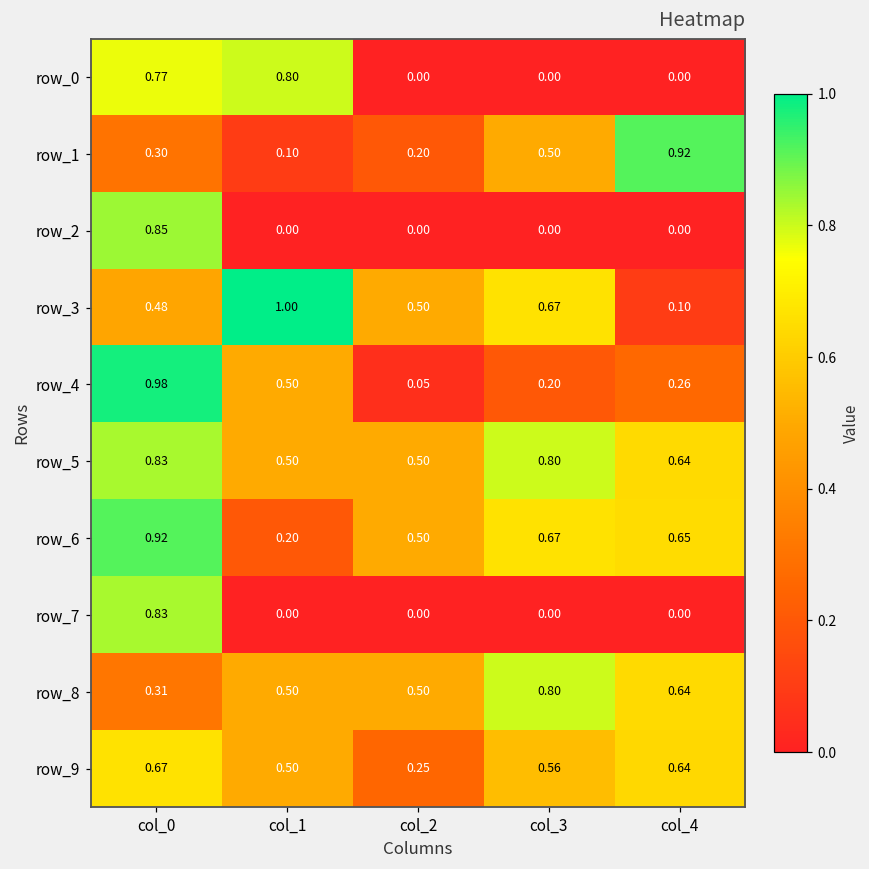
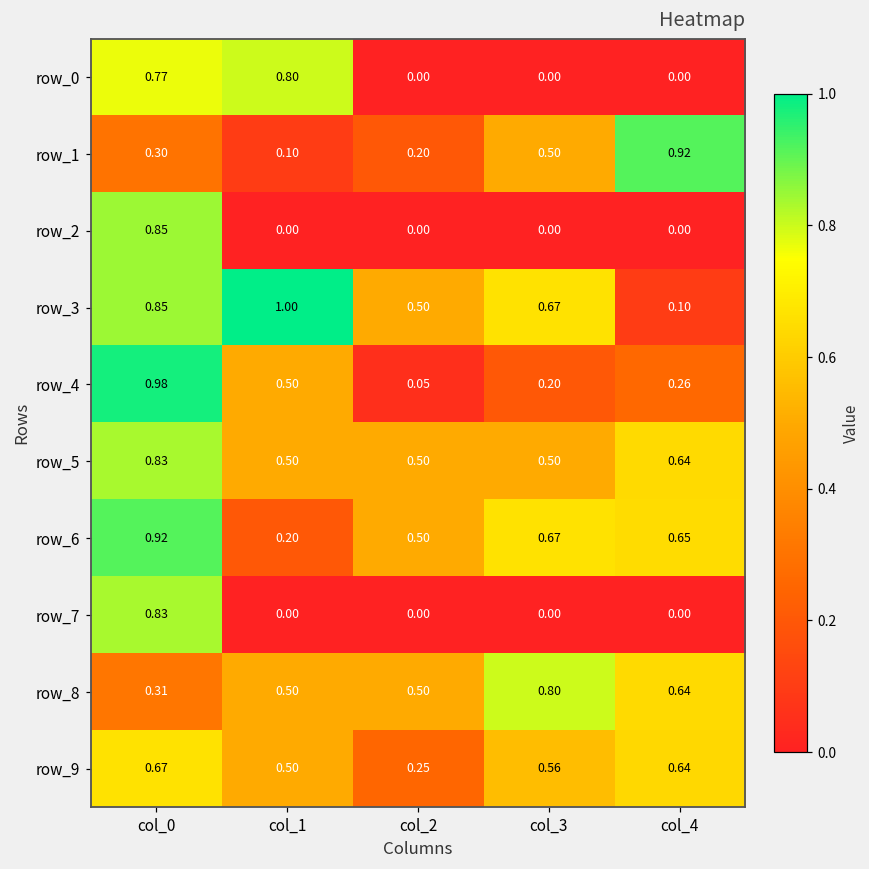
row_3, col_0: 0.48 -> 0.85
row_5, col_3: 0.80 -> 0.50
